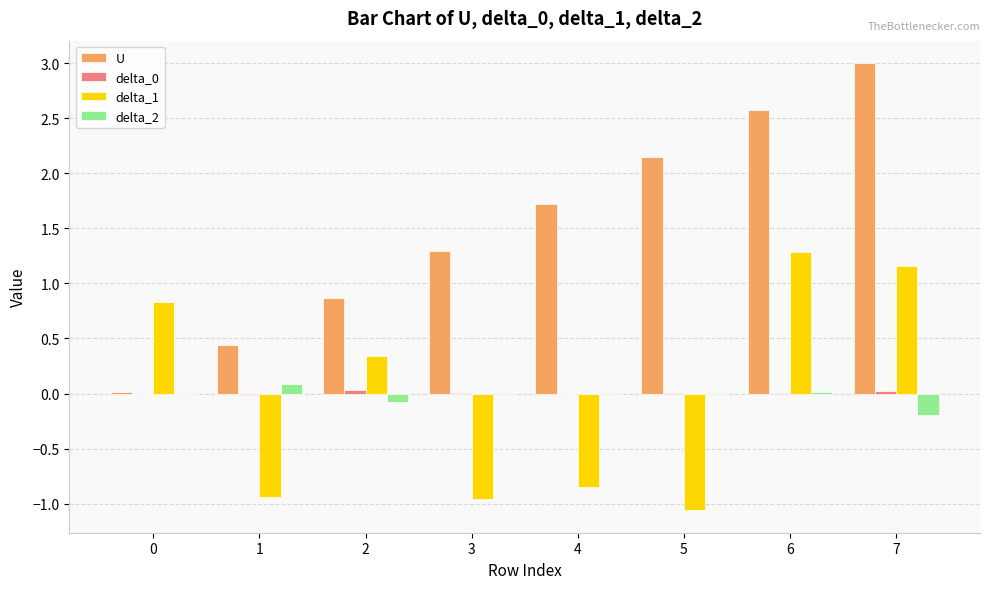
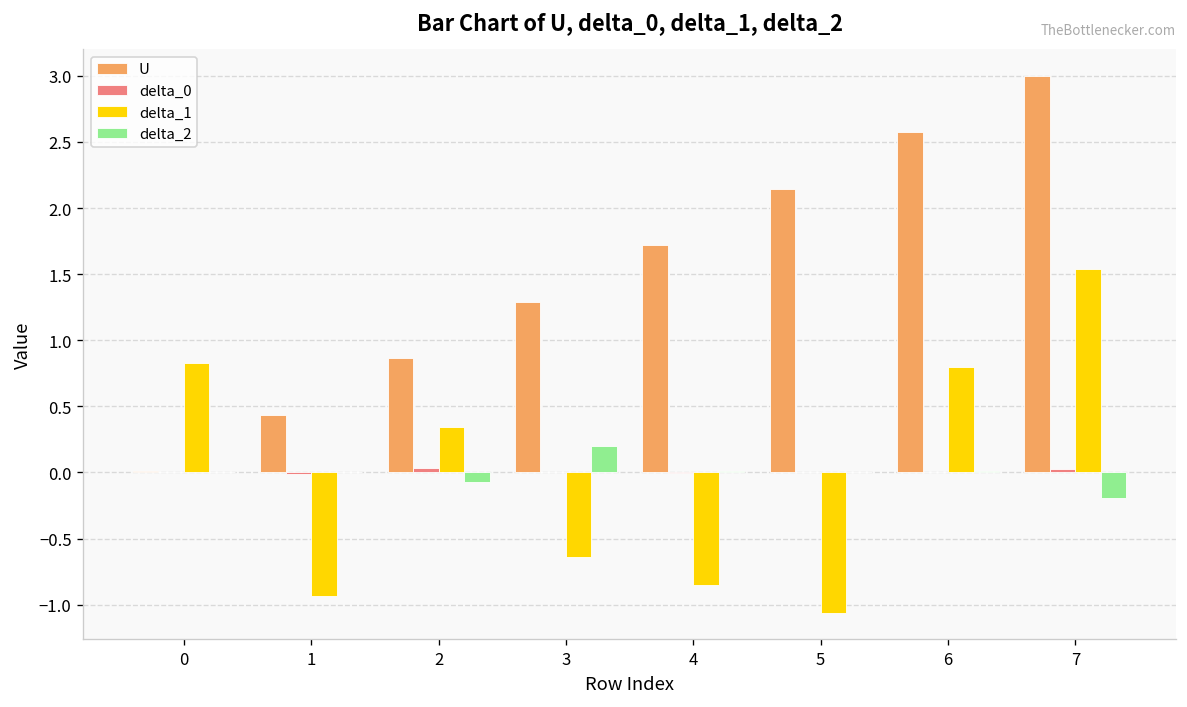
delta_2, 1: 0.08 -> 0.00
delta_1, 3: -0.96 -> -0.64
delta_2, 3: 0.00 -> 0.20
delta_1, 6: 1.28 -> 0.80
delta_1, 7: 1.15 -> 1.54
